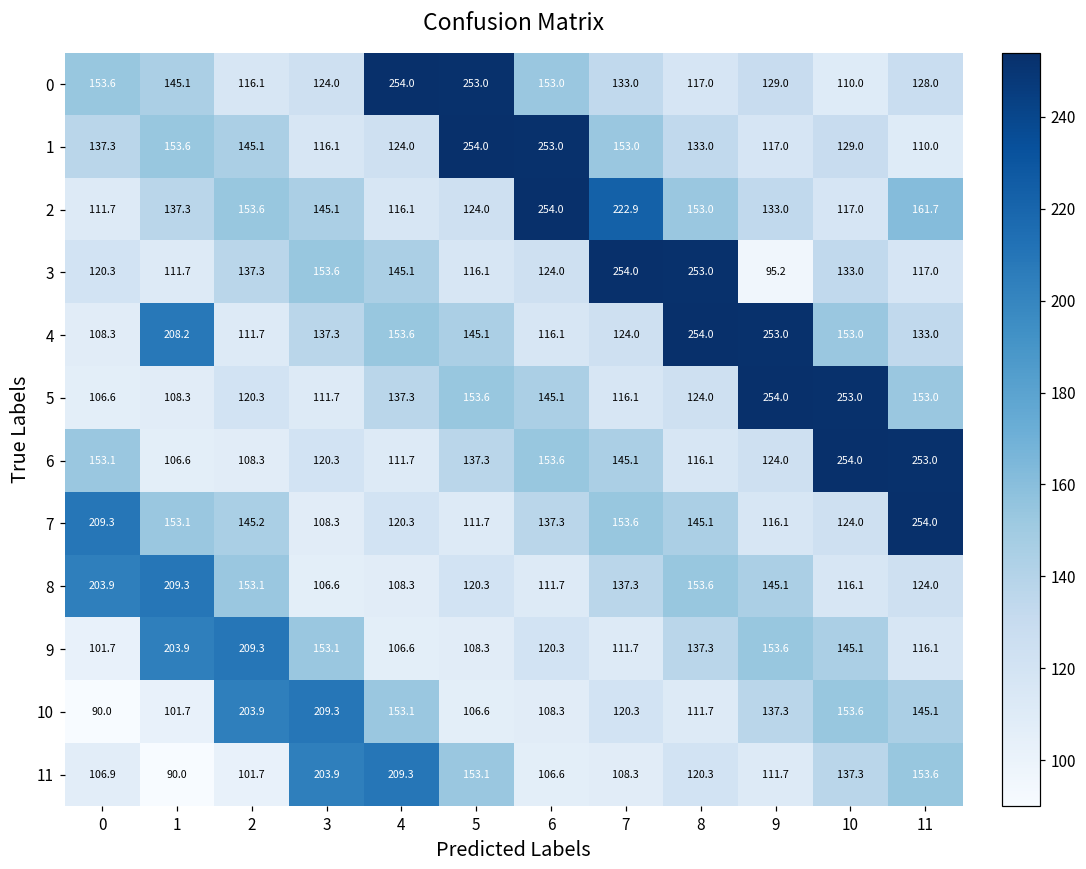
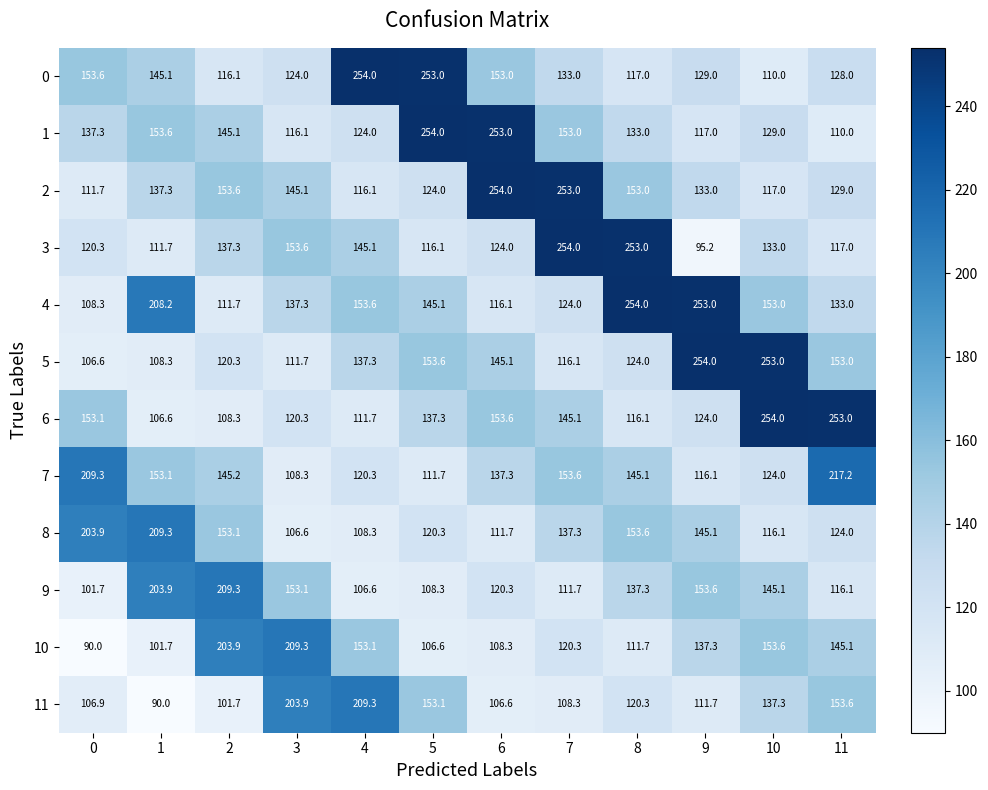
2, 7: 222.9 -> 253.0
2, 11: 161.7 -> 129.0
7, 11: 254.0 -> 217.2
